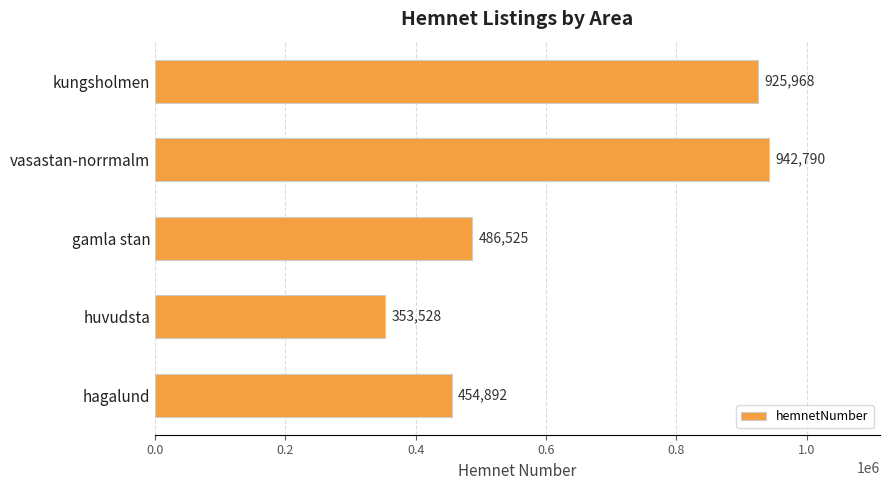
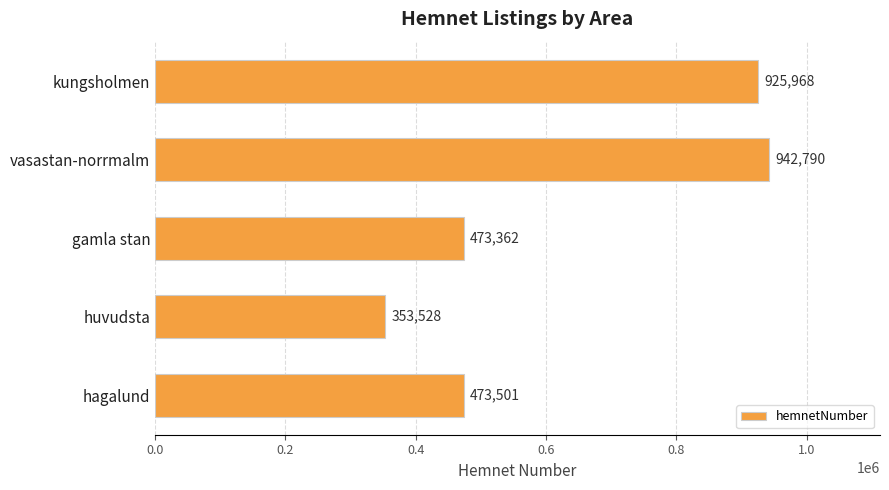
gamla stan: 486,525 -> 473,362
hagalund: 454,892 -> 473,501
